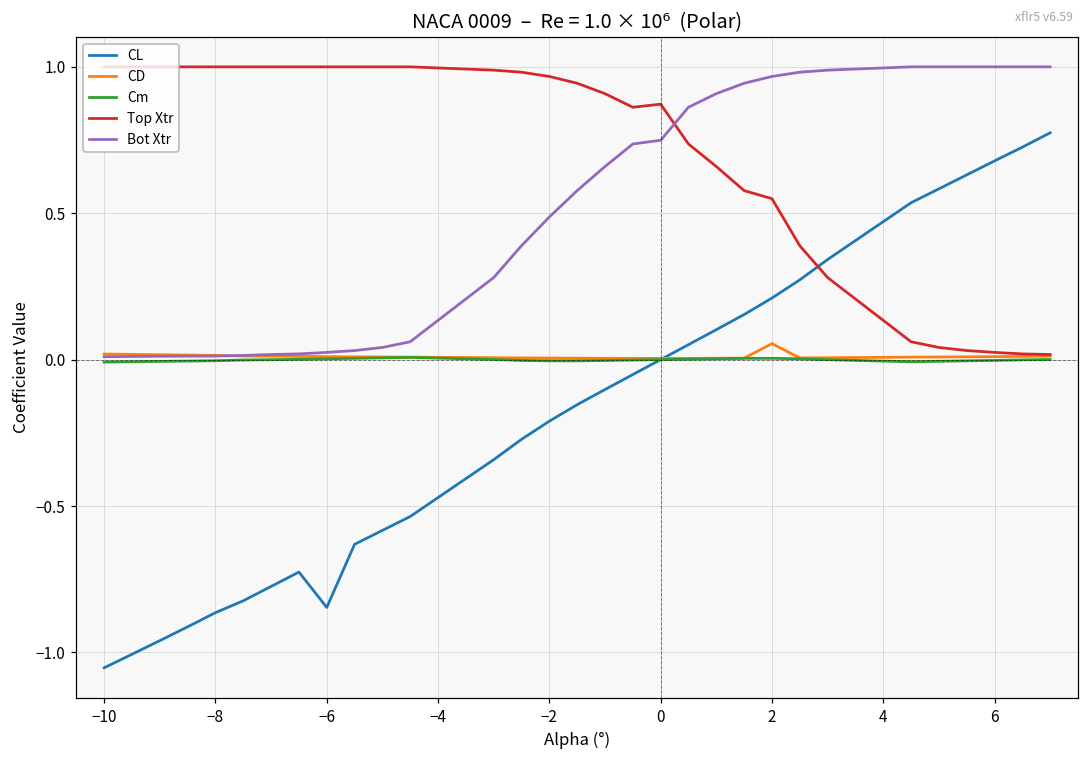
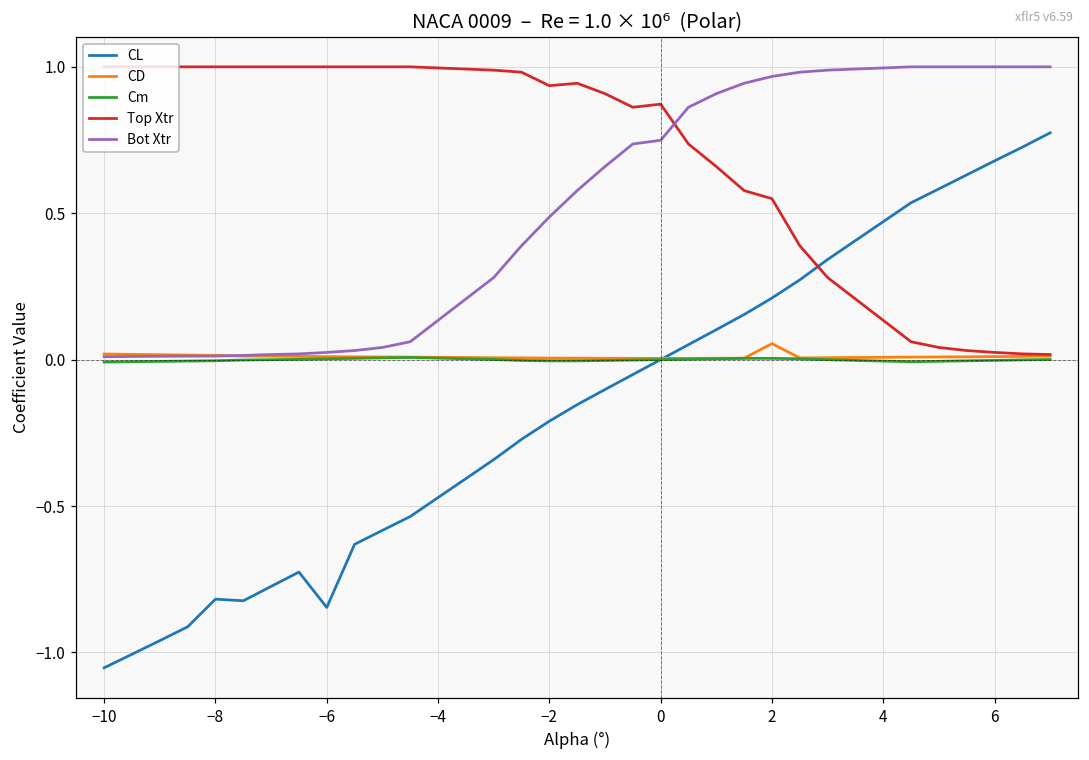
CL, −8: -0.86 -> -0.82
Top Xtr, −2: 0.97 -> 0.94
